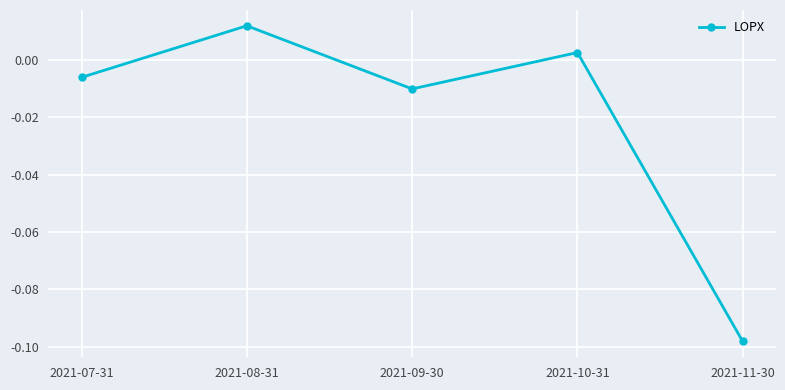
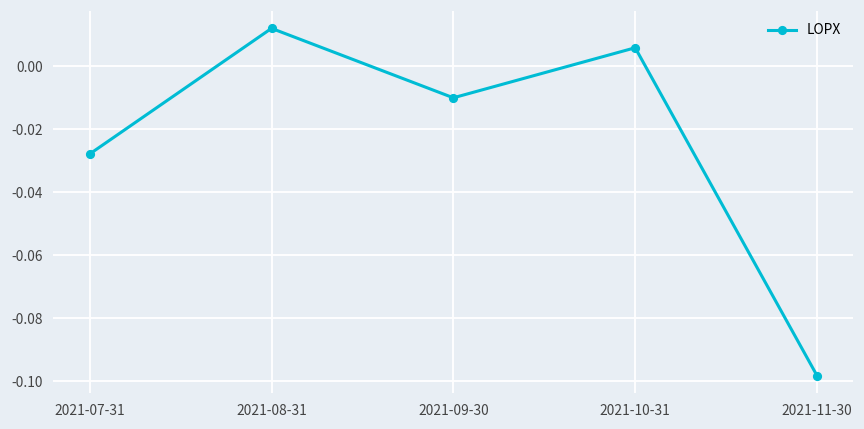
2021-07-31: -0.006 -> -0.028
2021-10-31: 0.003 -> 0.006
